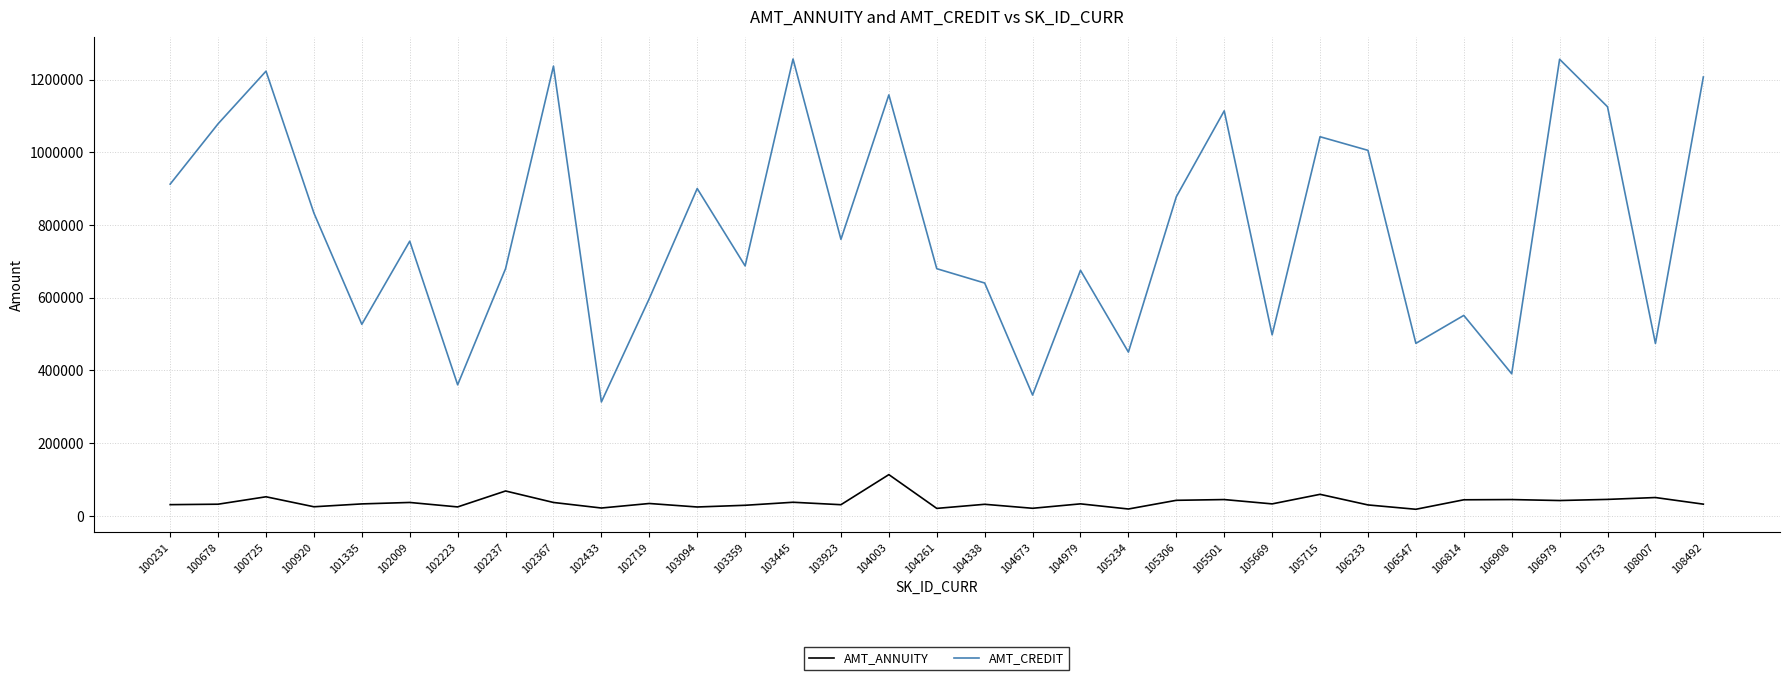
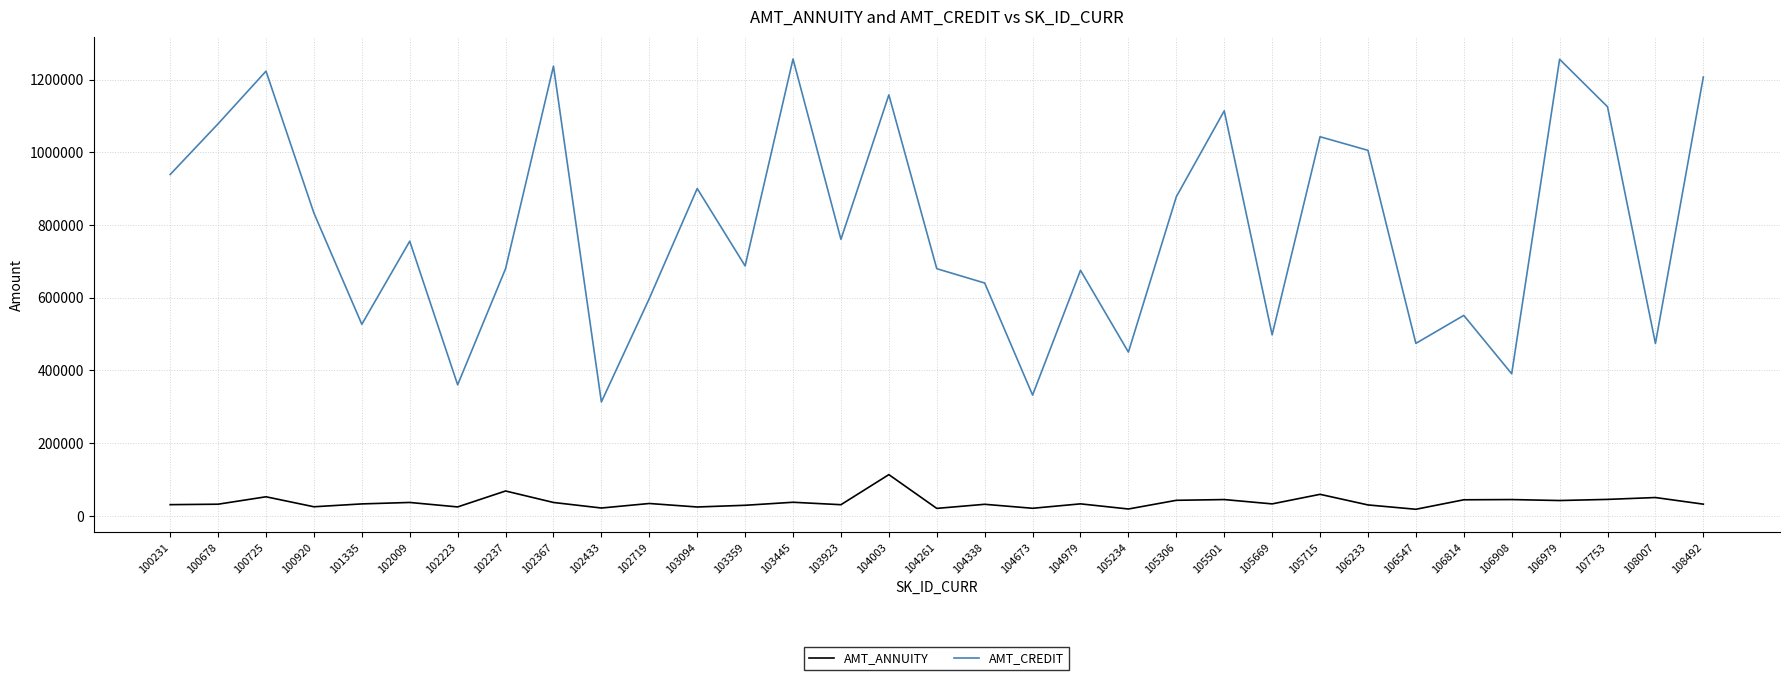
AMT_CREDIT, 100231: 910000 -> 940000
